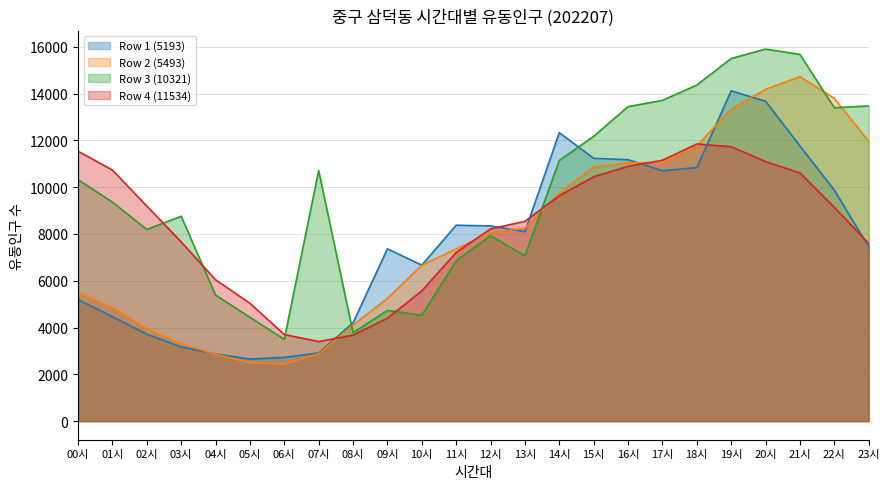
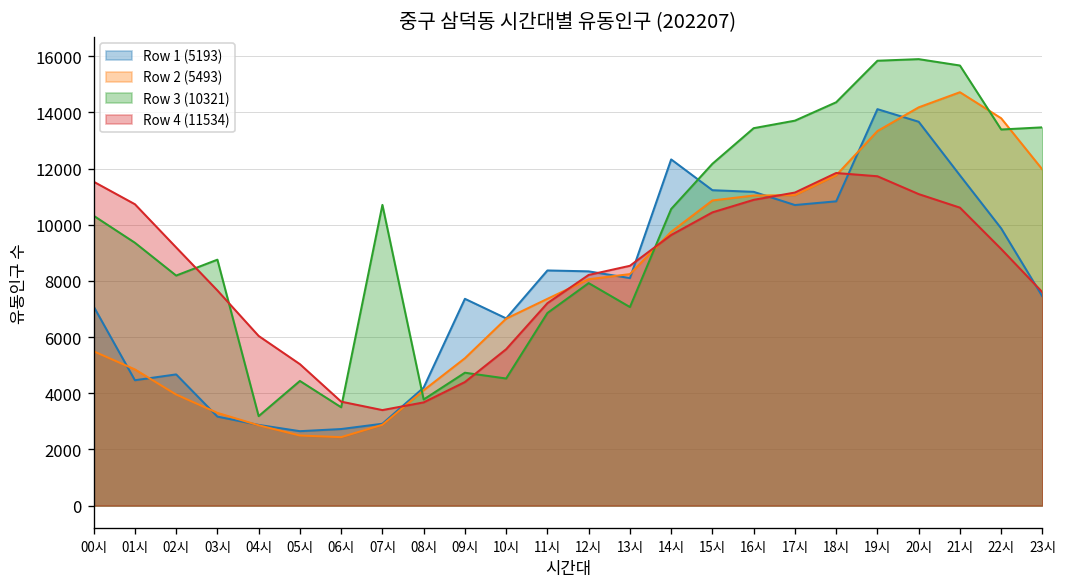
Row 1 (5193), 00시: 5200 -> 7100
Row 1 (5193), 02시: 3700 -> 4700
Row 3 (10321), 04시: 5400 -> 3200
Row 3 (10321), 14시: 11100 -> 10600
Row 3 (10321), 19시: 15500 -> 15800
